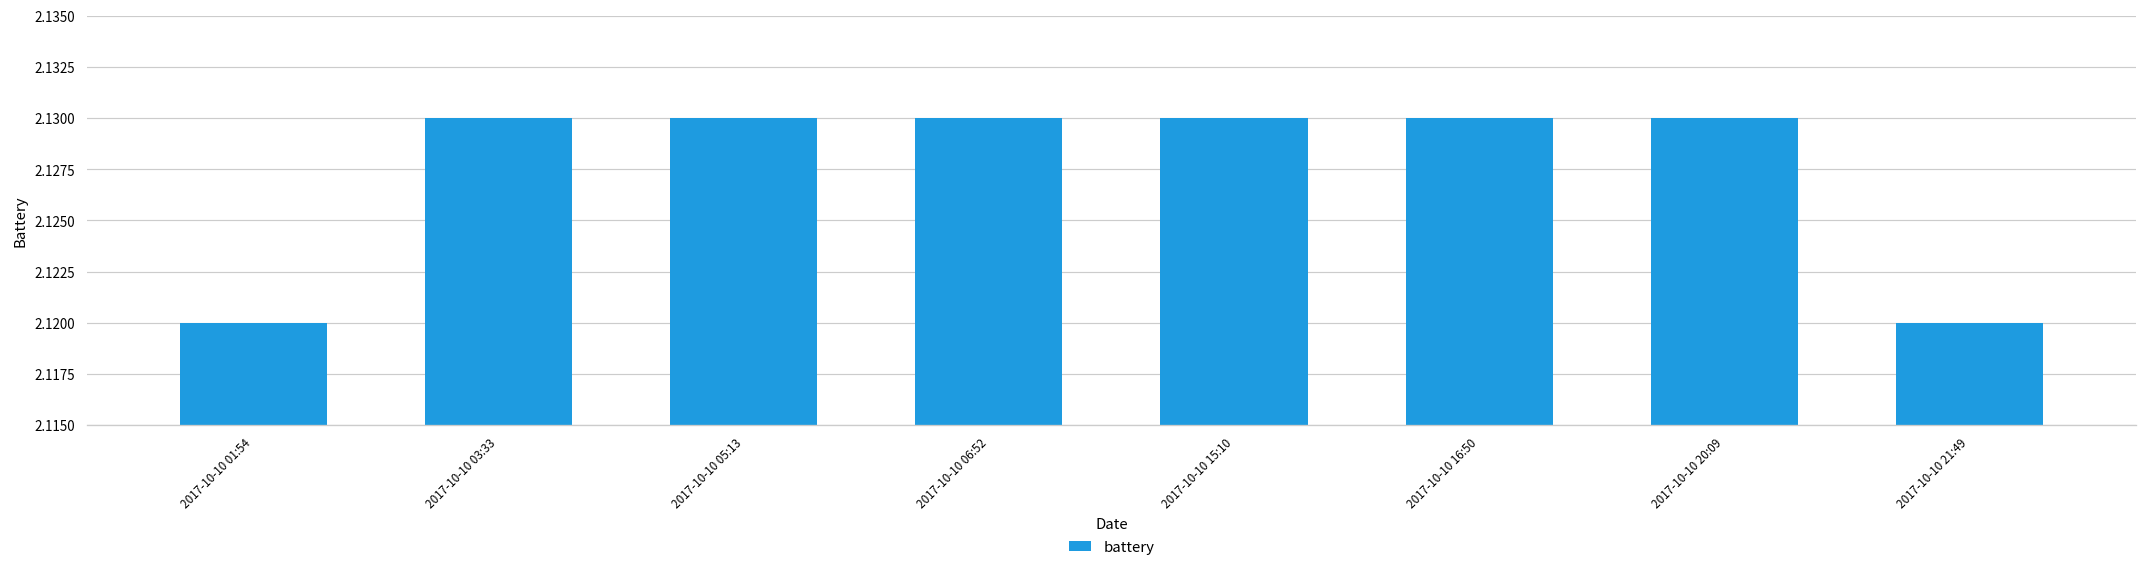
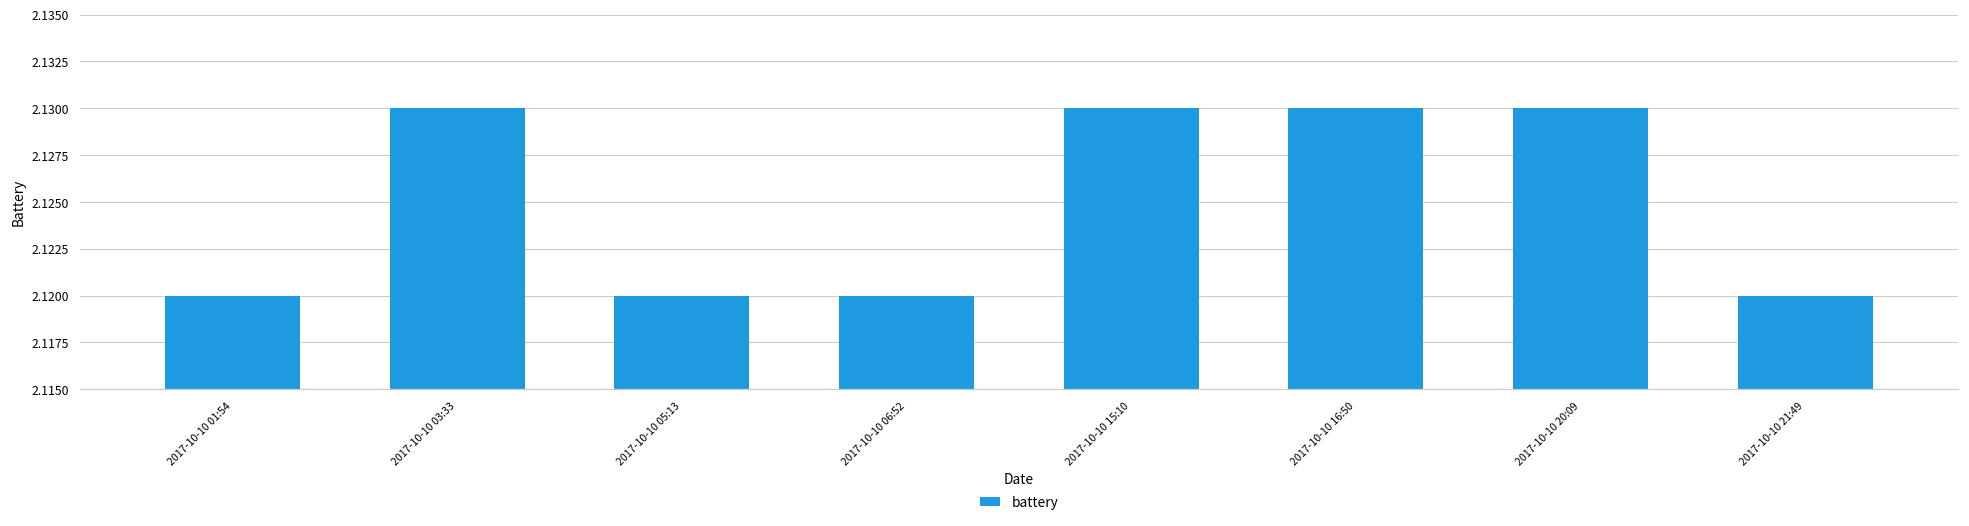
2017-10-10 05:13: 2.13 -> 2.12
2017-10-10 06:52: 2.13 -> 2.12
